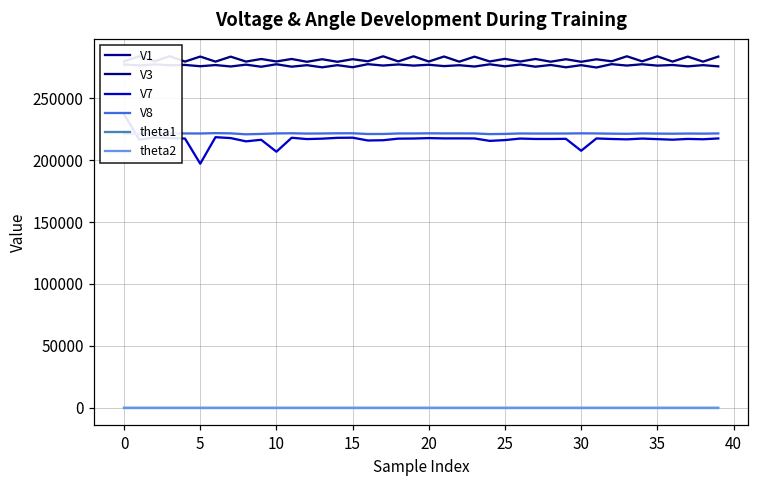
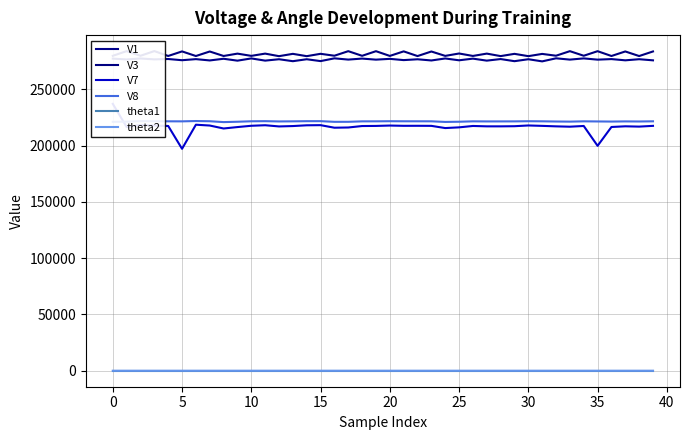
V7, 10: 207000 -> 218000
V7, 30: 208000 -> 218000
V7, 35: 217000 -> 200000
